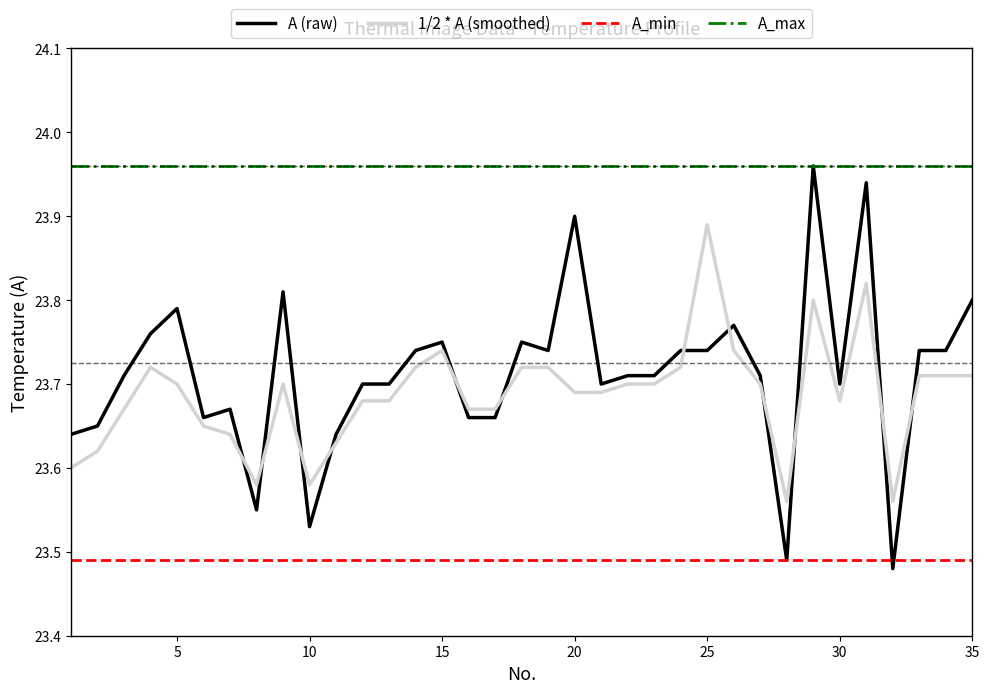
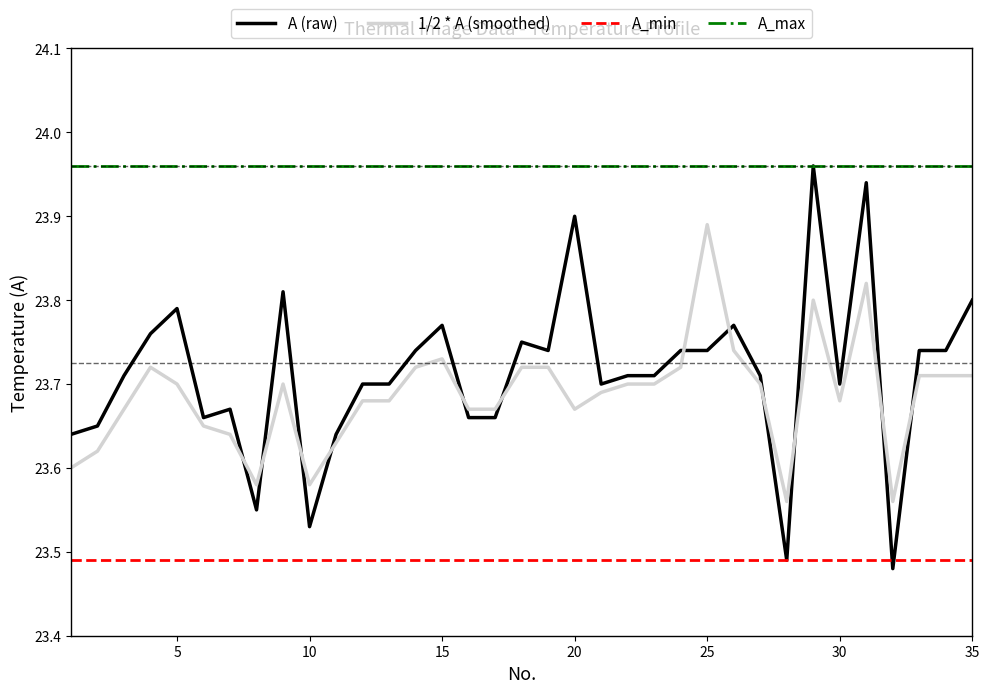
A (raw), 15: 23.75 -> 23.77
1/2 * A (smoothed), 15: 23.74 -> 23.73
1/2 * A (smoothed), 20: 23.69 -> 23.67
